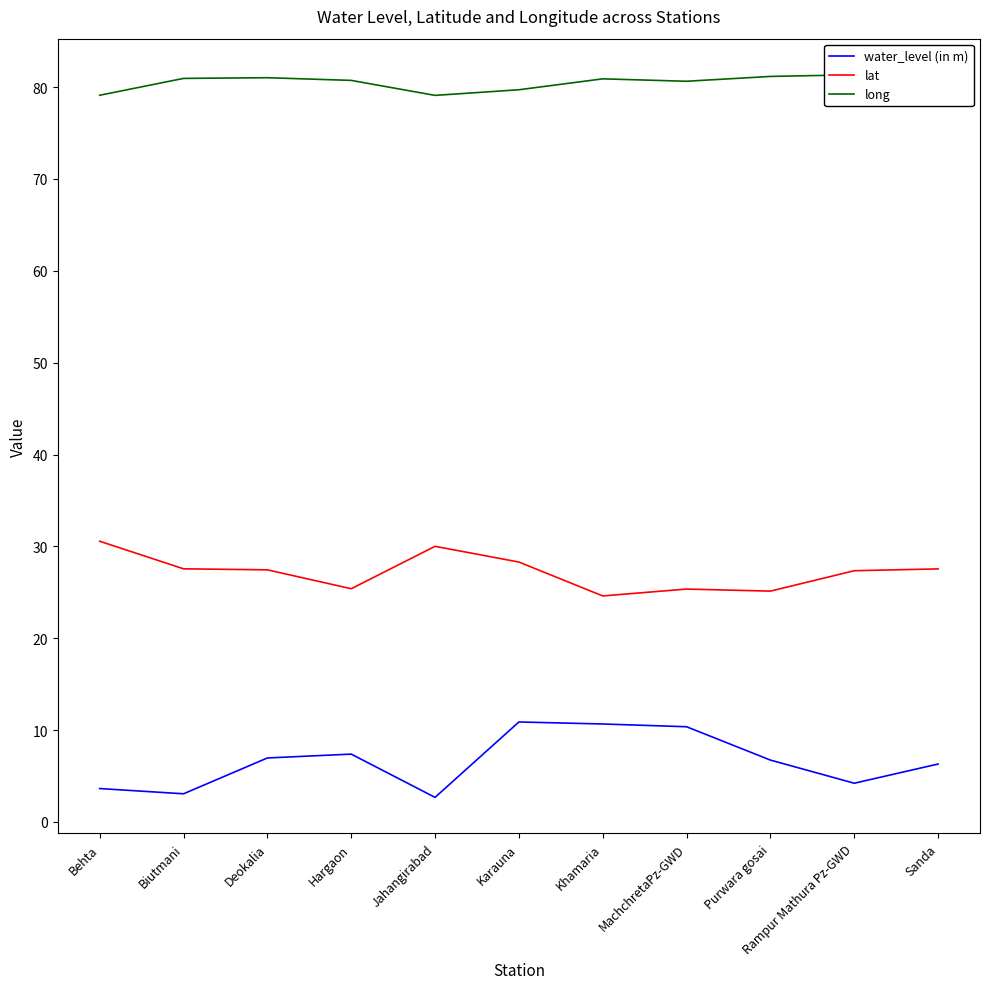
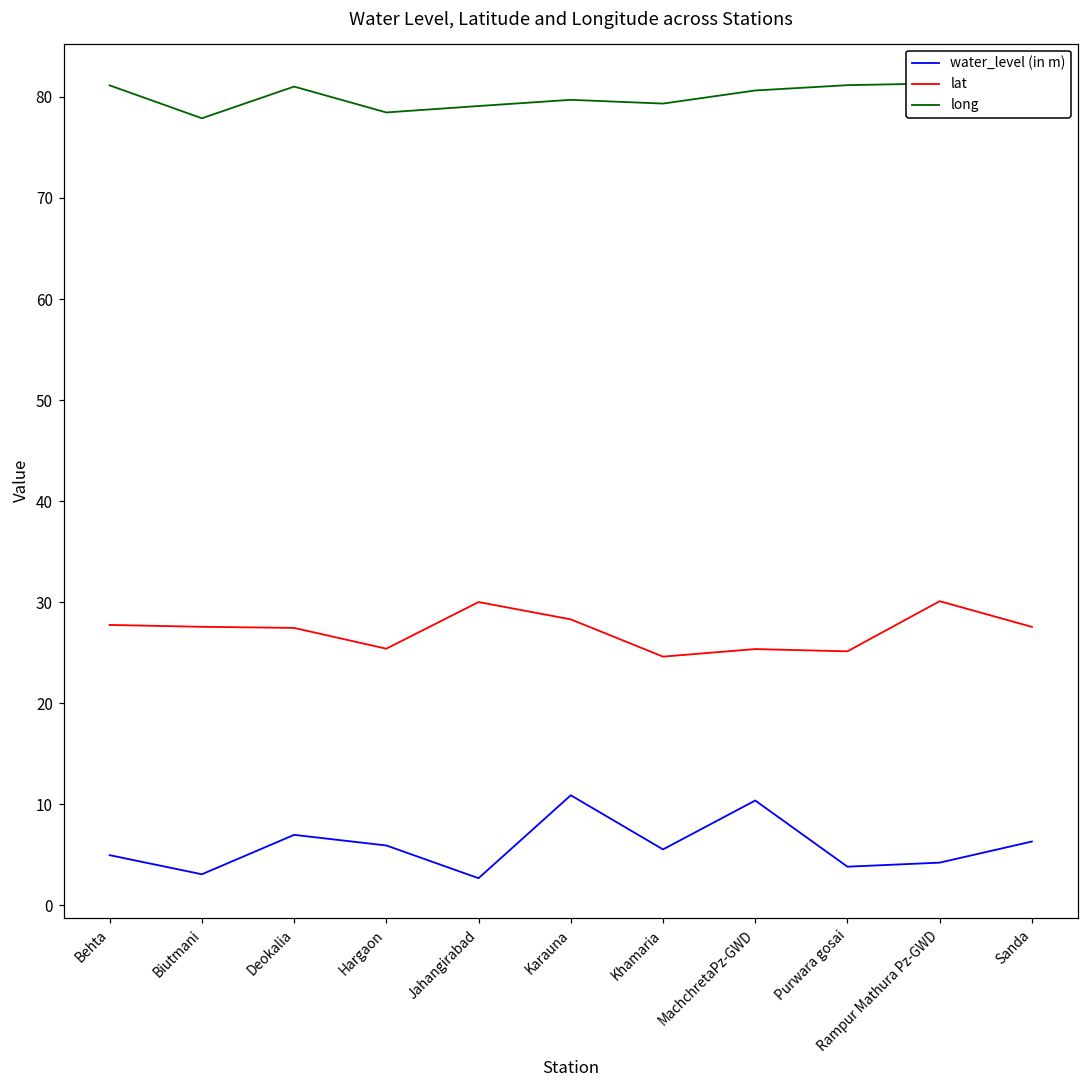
water_level (in m), Behta: 4 -> 5
lat, Behta: 31 -> 28
long, Behta: 79 -> 81
long, Biutmani: 81 -> 78
water_level (in m), Hargaon: 7 -> 6
long, Hargaon: 81 -> 78
water_level (in m), Khamaria: 11 -> 6
long, Khamaria: 81 -> 79
water_level (in m), Purwara gosai: 7 -> 4
lat, Rampur Mathura Pz-GWD: 27 -> 30
